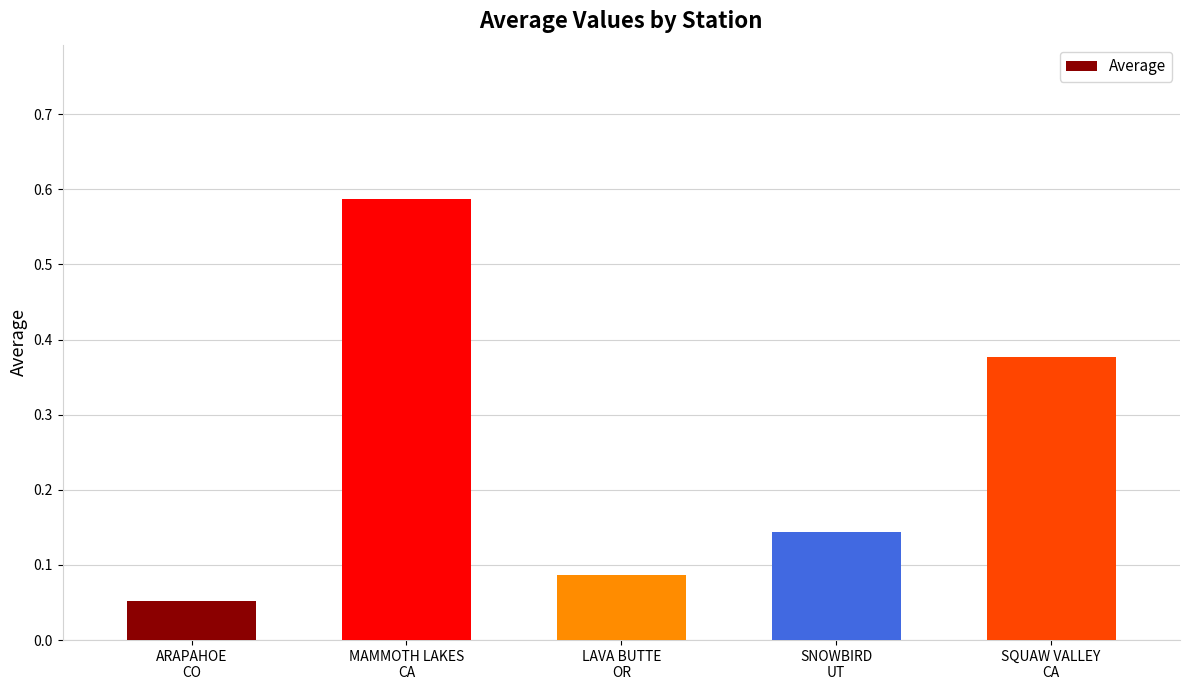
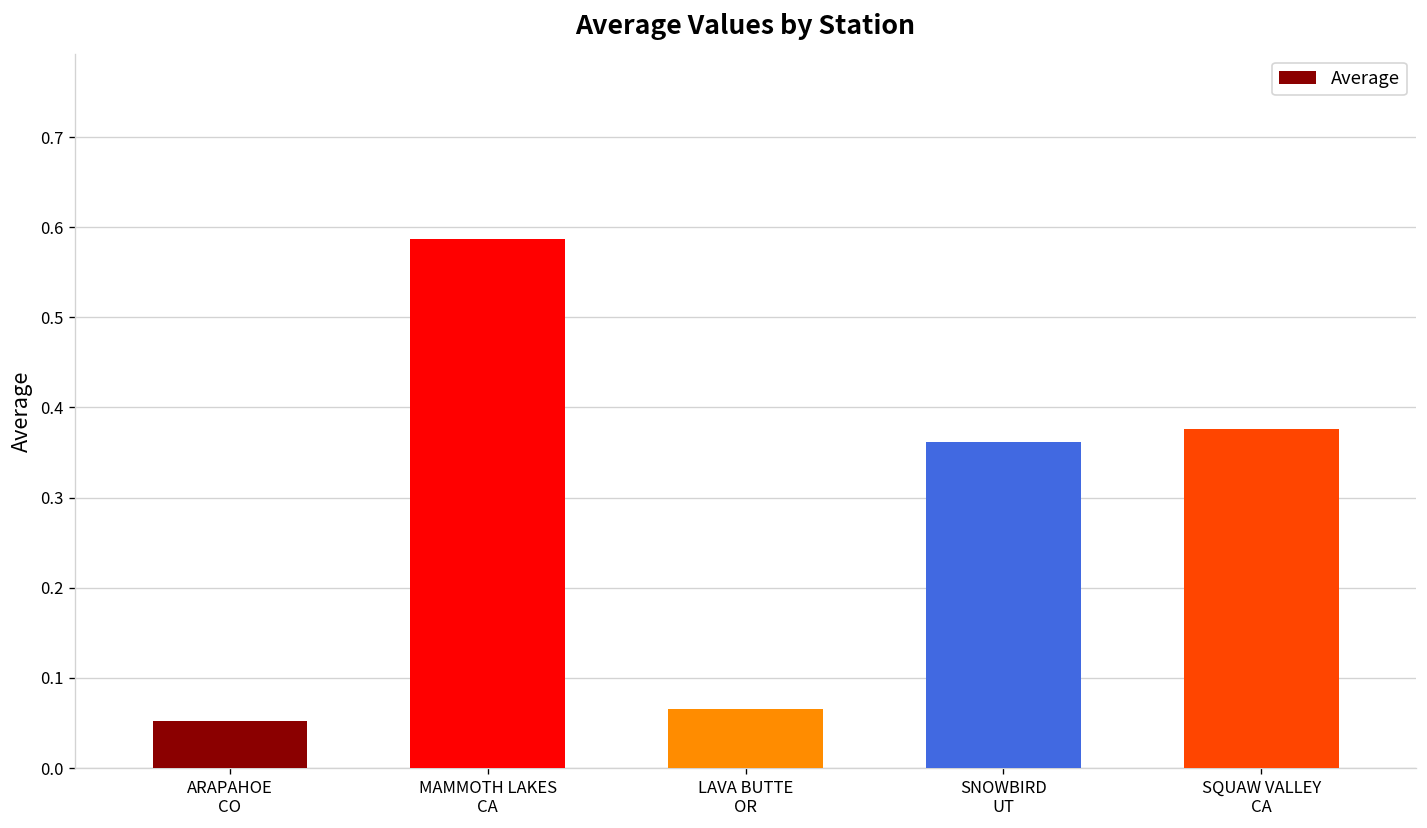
LAVA BUTTE OR: 0.09 -> 0.07
SNOWBIRD UT: 0.14 -> 0.36
